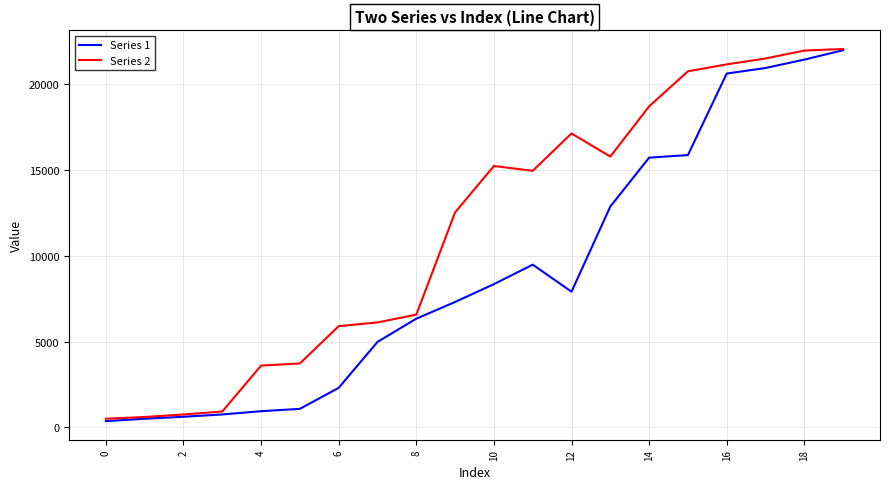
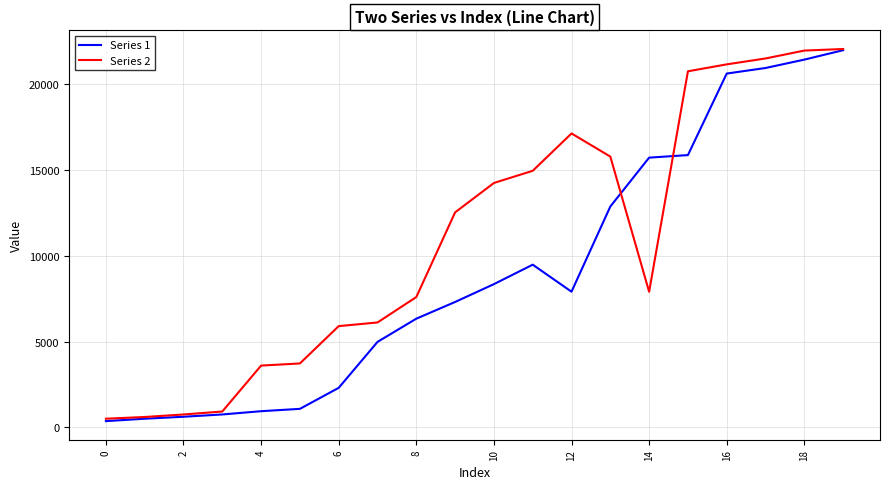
Series 2, 8: 6600 -> 7600
Series 2, 10: 15200 -> 14200
Series 2, 14: 18700 -> 7900
